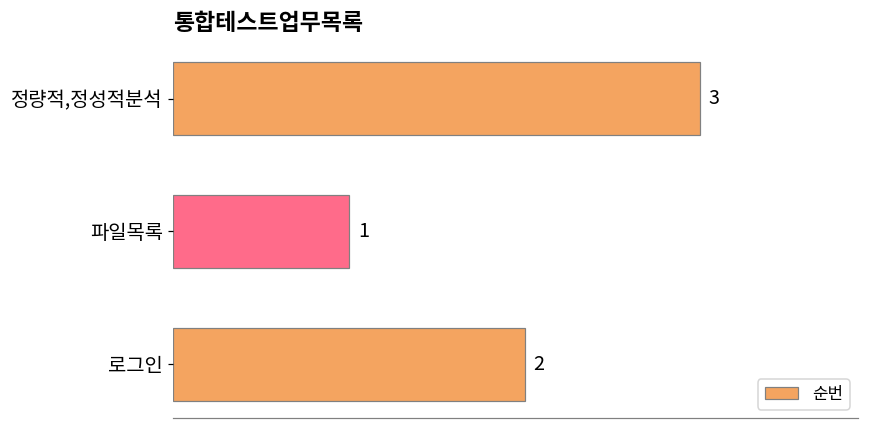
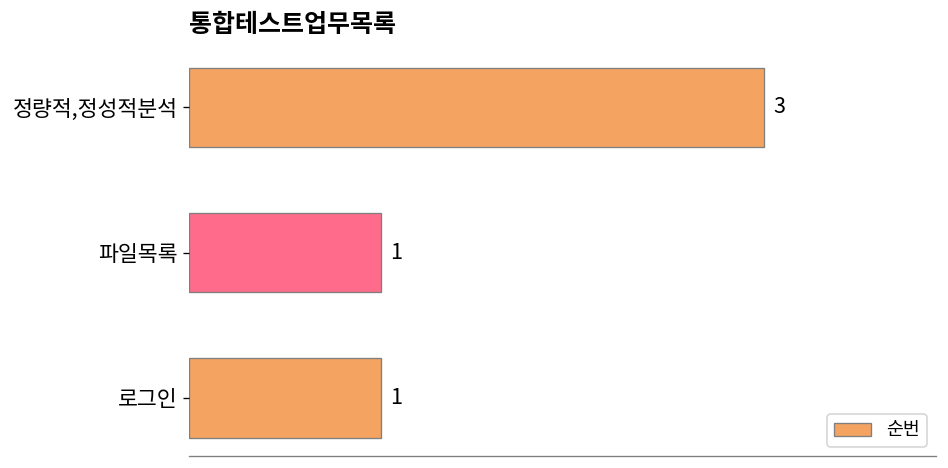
로그인: 2 -> 1
